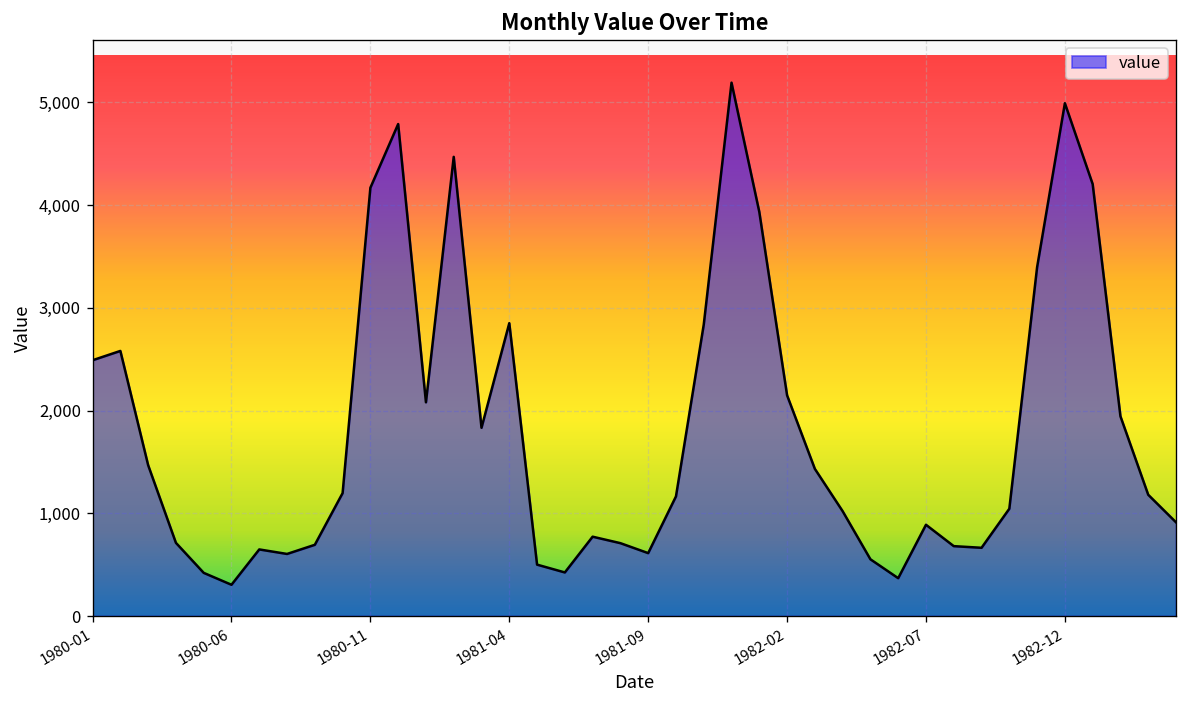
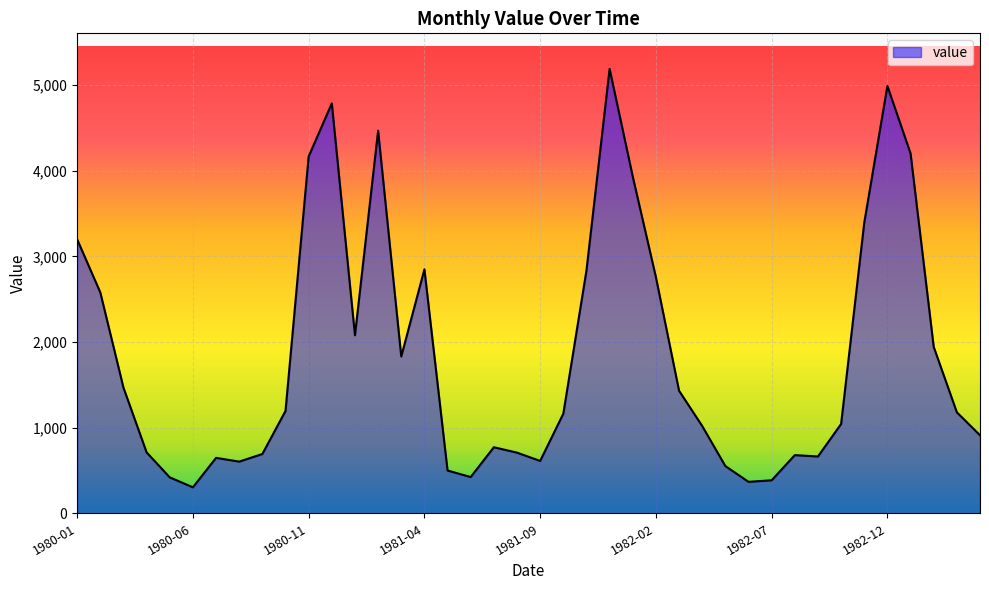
1980-01: 2,500 -> 3,200
1982-02: 2,100 -> 2,800
1982-07: 900 -> 400
